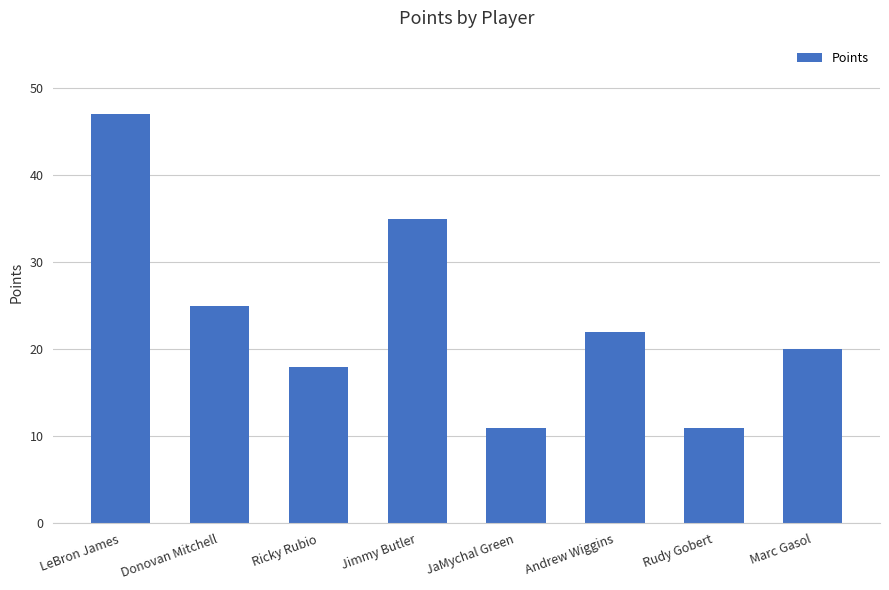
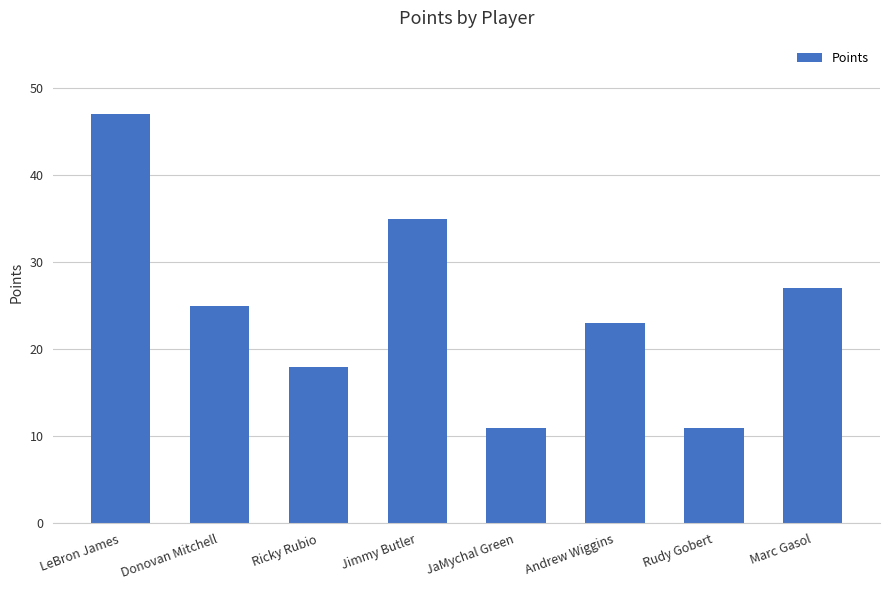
Andrew Wiggins: 22 -> 23
Marc Gasol: 20 -> 27
